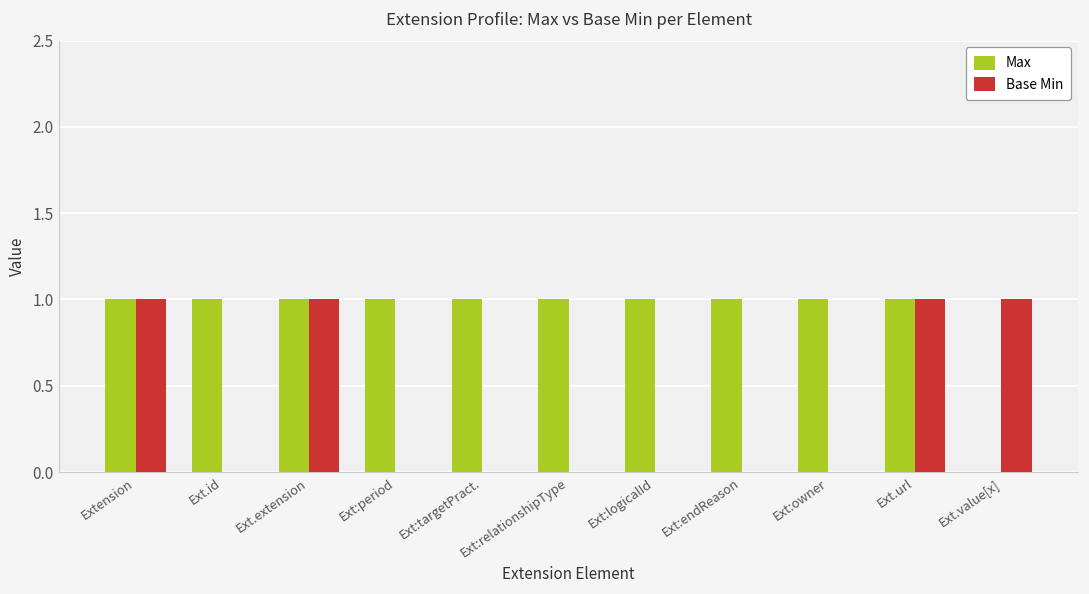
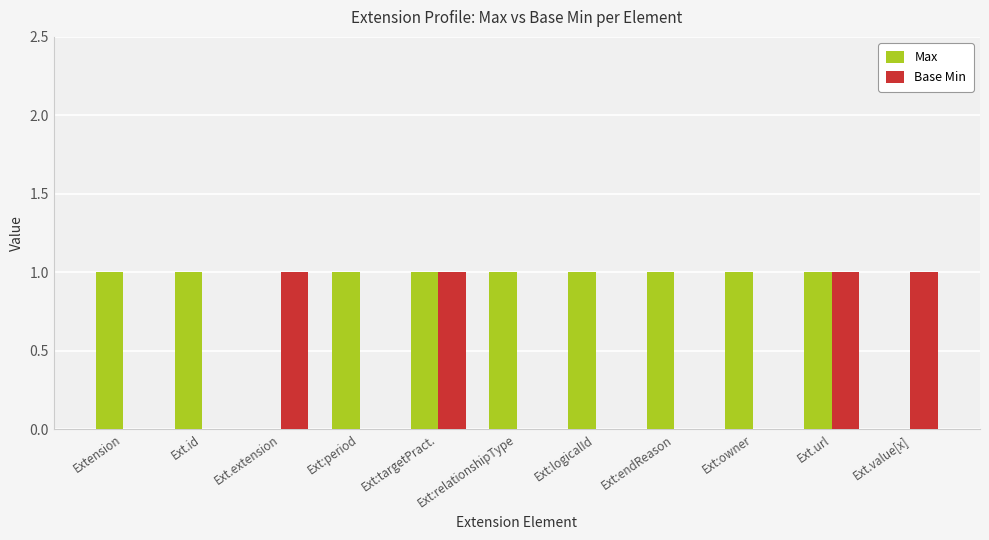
Base Min, Extension: 1 -> 0
Max, Ext.extension: 1 -> 0
Base Min, Ext:targetPract.: 0 -> 1
